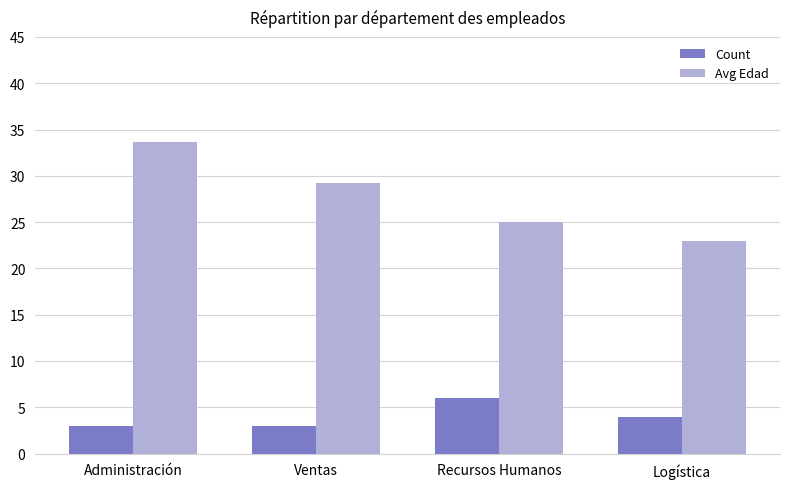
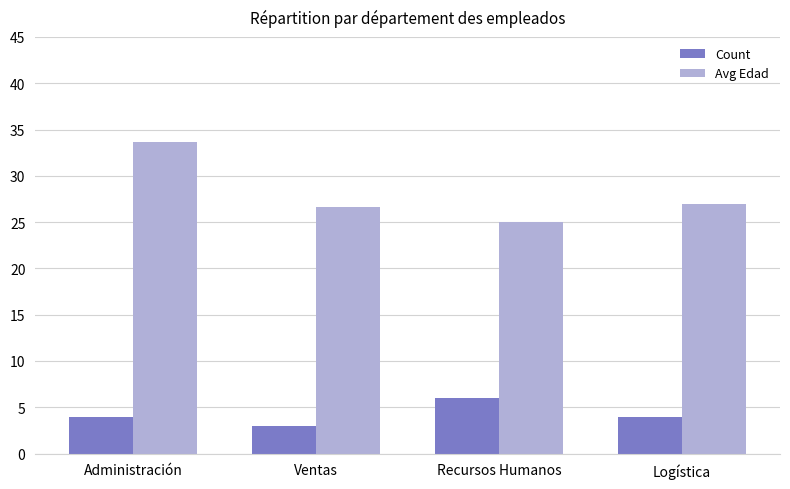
Count, Administración: 3 -> 4
Avg Edad, Ventas: 29 -> 27
Avg Edad, Logística: 23 -> 27
